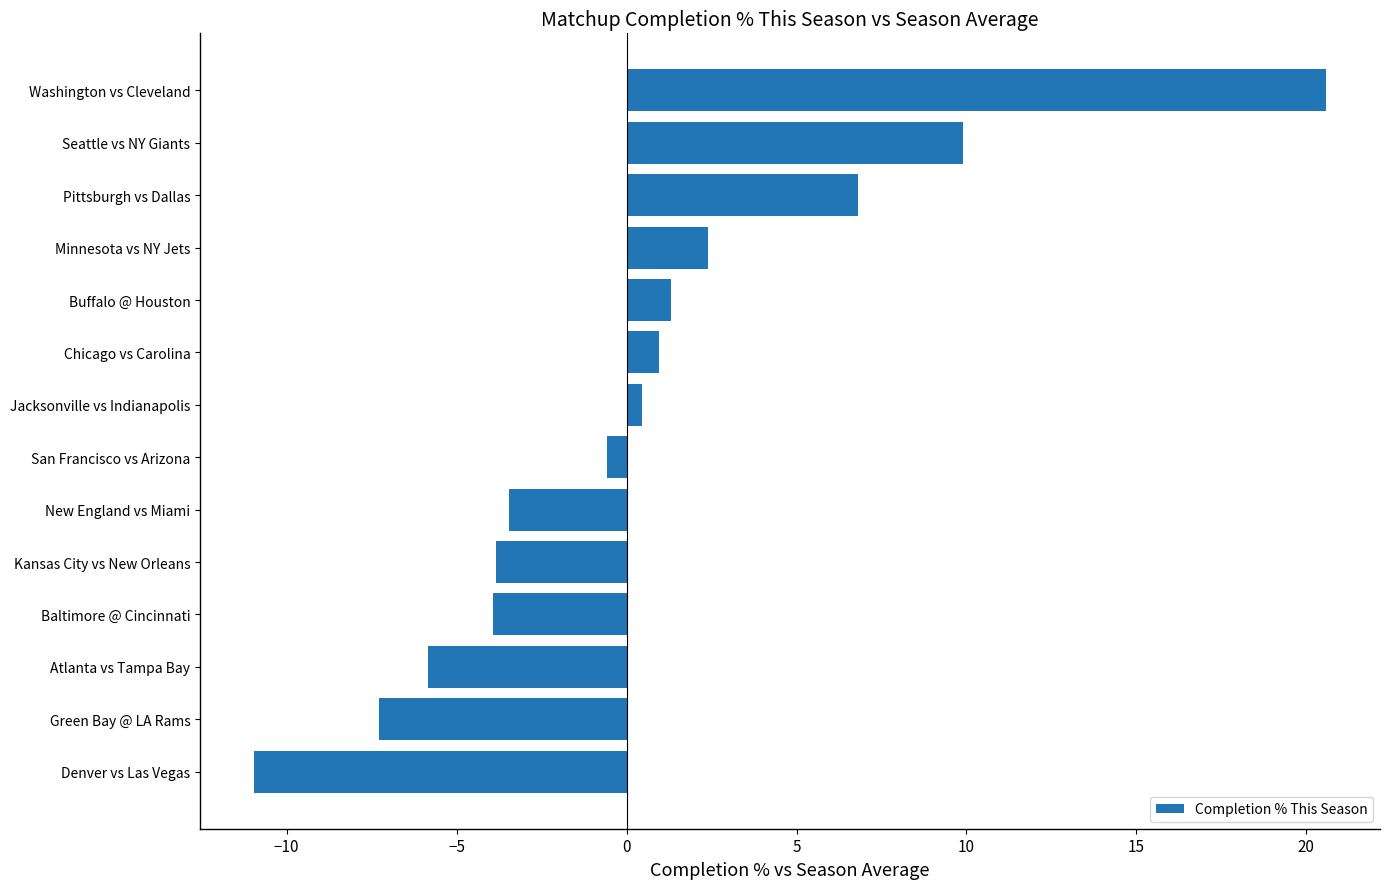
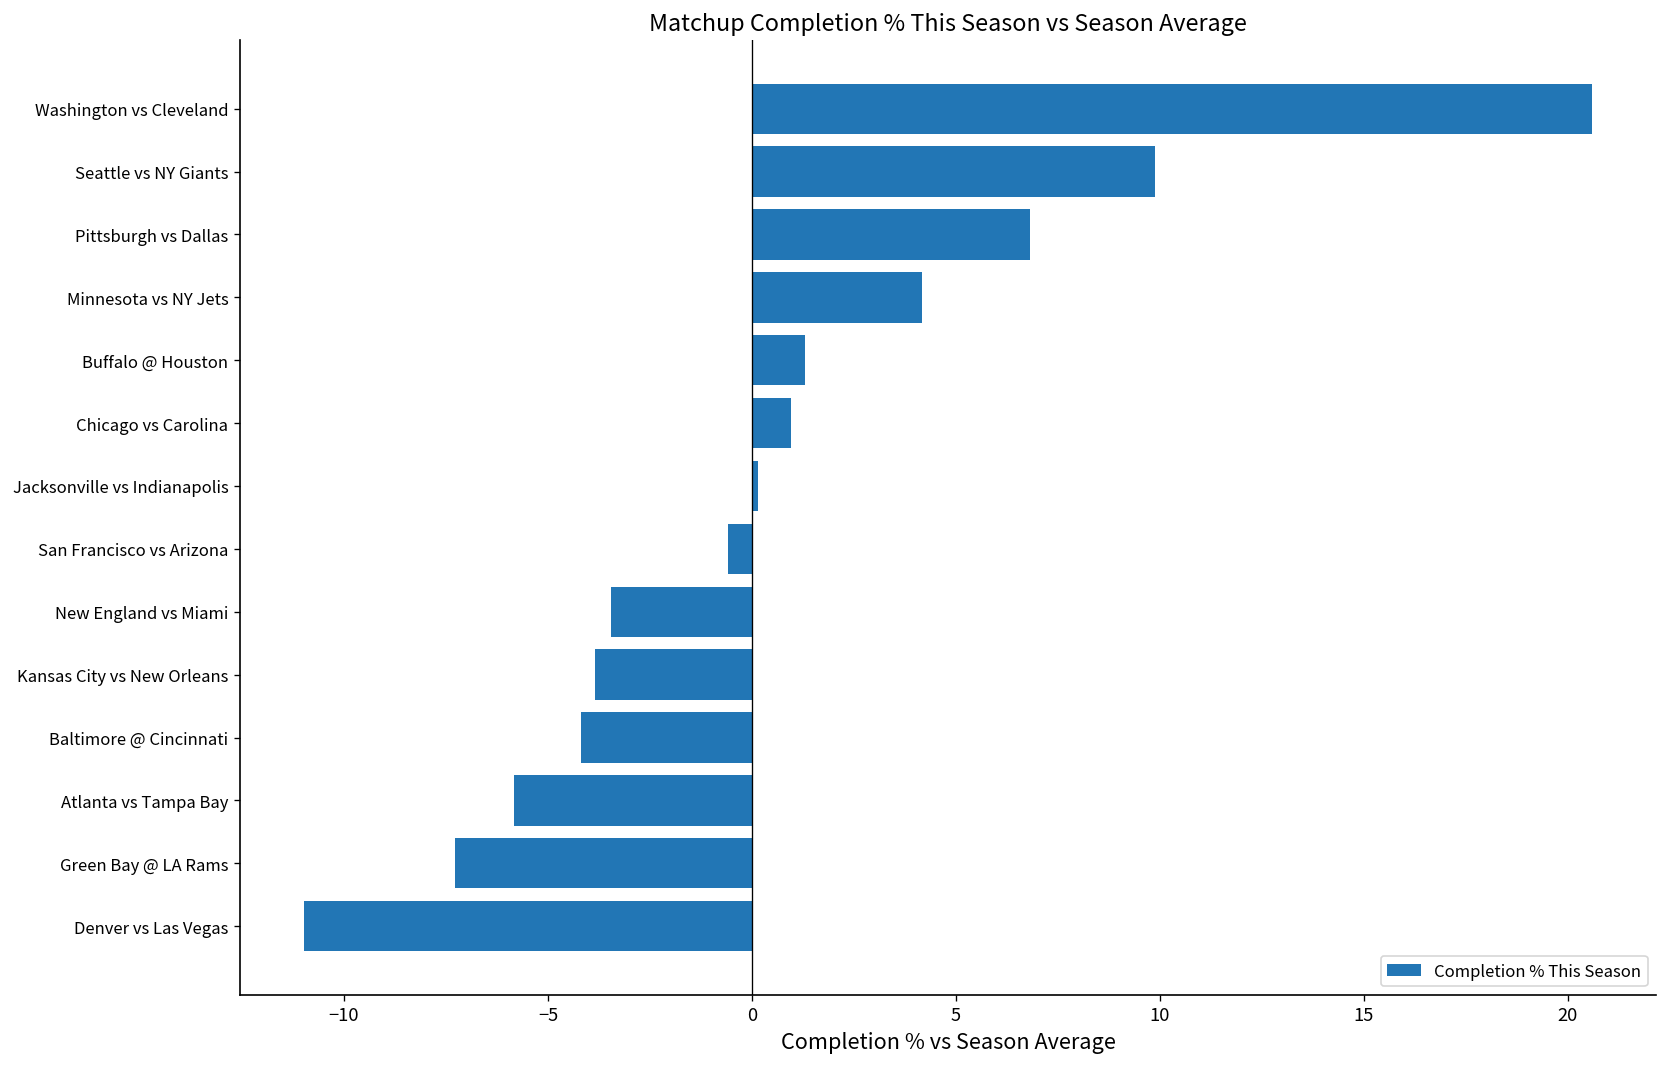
Minnesota vs NY Jets: 2.4 -> 4.2
Jacksonville vs Indianapolis: 0.5 -> 0.2
Baltimore @ Cincinnati: -3.9 -> -4.2
